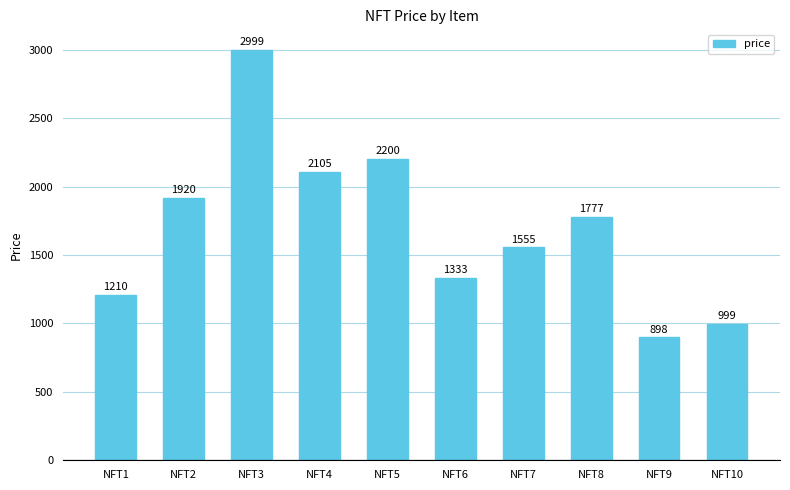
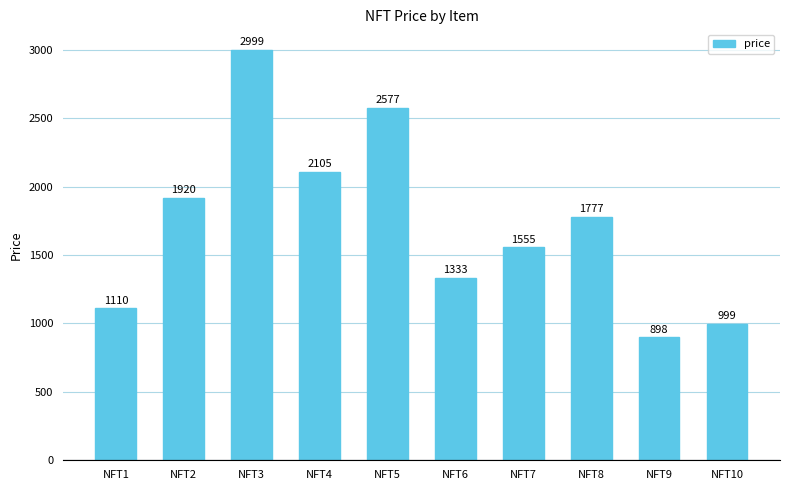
NFT1: 1210 -> 1110
NFT5: 2200 -> 2577
